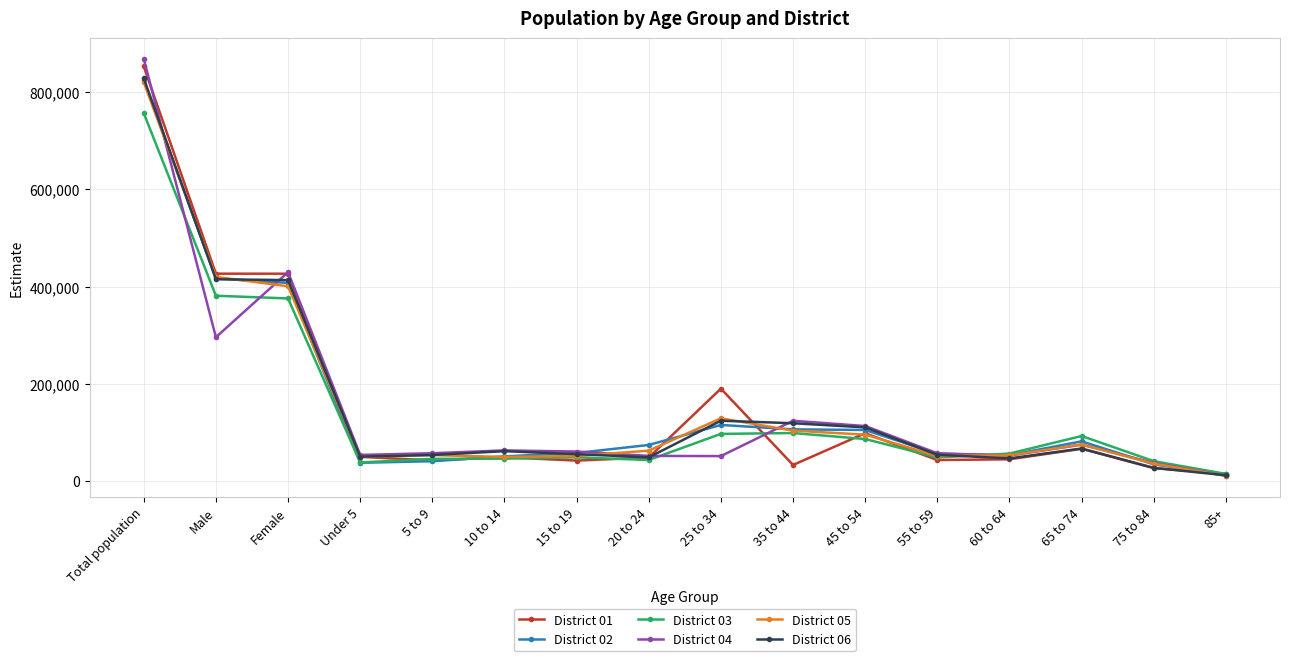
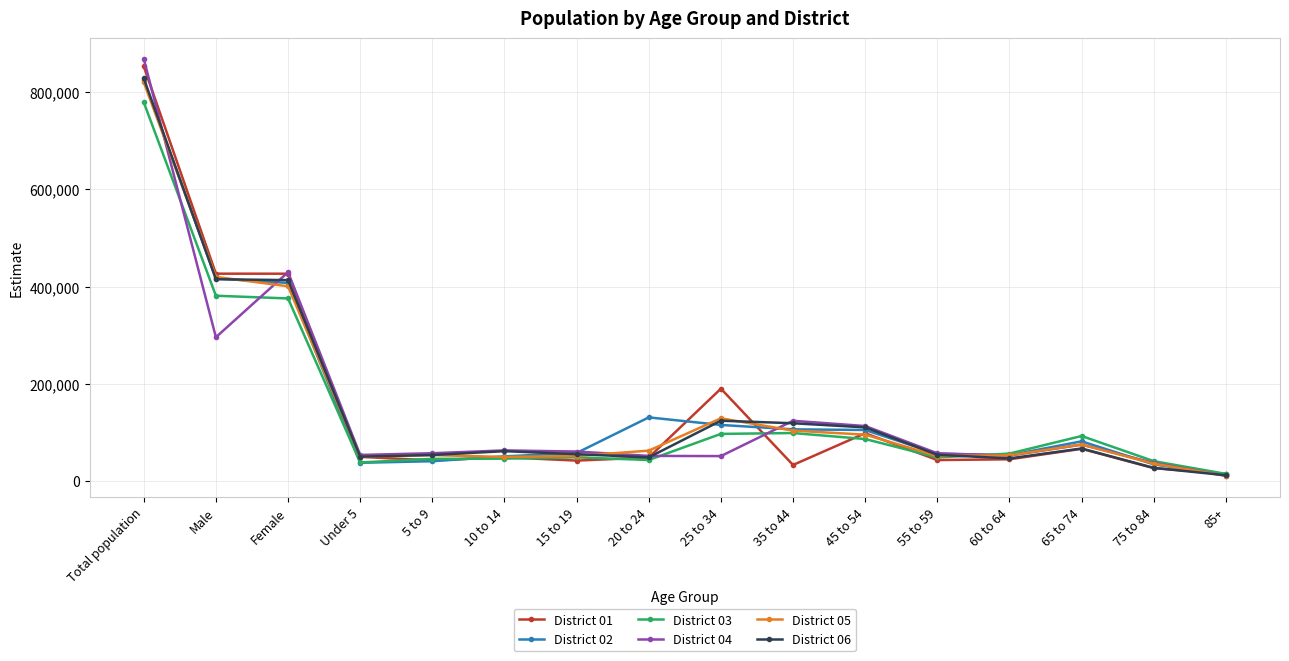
District 03, Total population: 760,000 -> 780,000
District 02, 20 to 24: 70,000 -> 130,000
